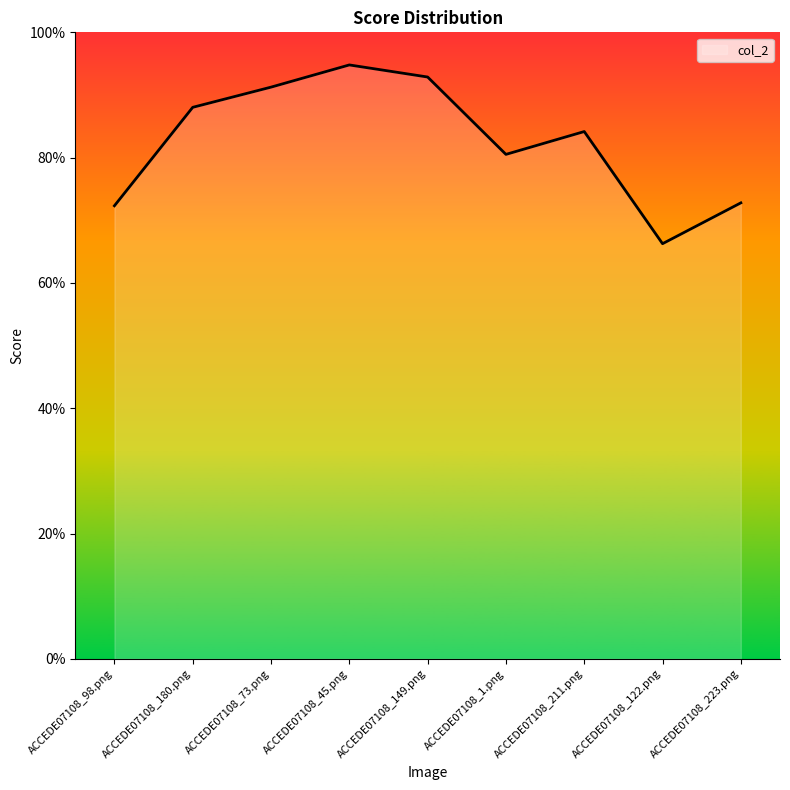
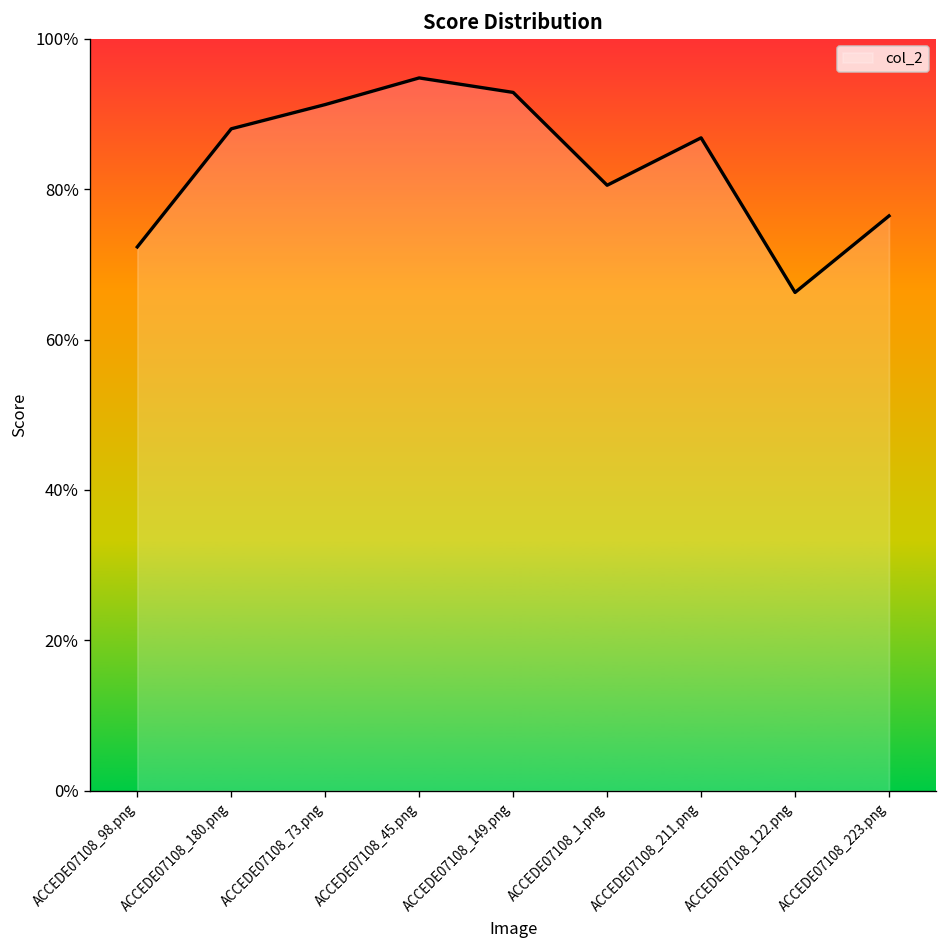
ACCEDE07108_211.png: 84% -> 87%
ACCEDE07108_223.png: 73% -> 76%
